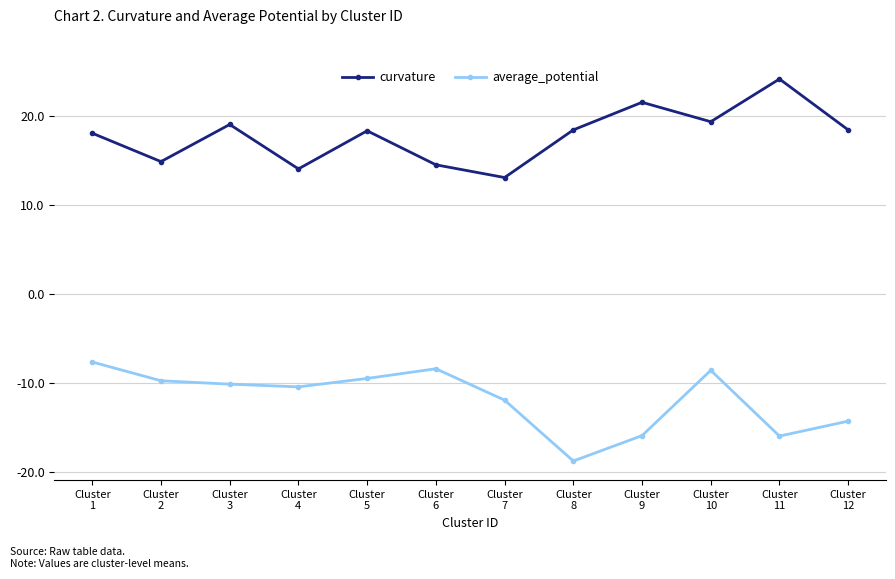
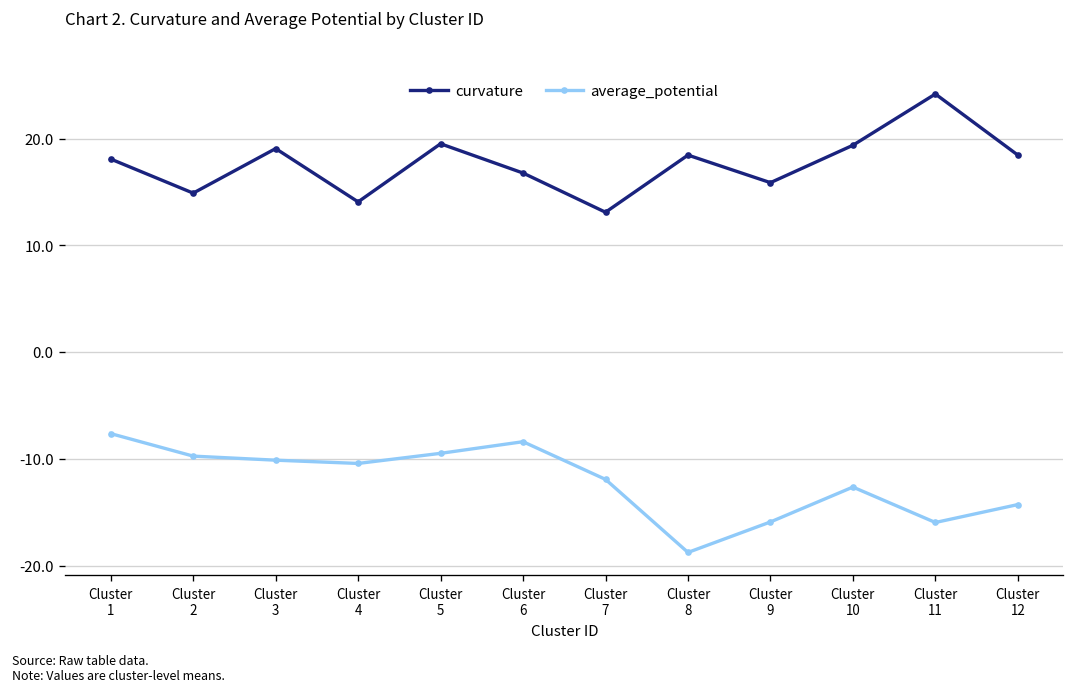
curvature, Cluster 5: 18 -> 20
curvature, Cluster 6: 15 -> 17
curvature, Cluster 9: 22 -> 16
average_potential, Cluster 10: -9 -> -13
